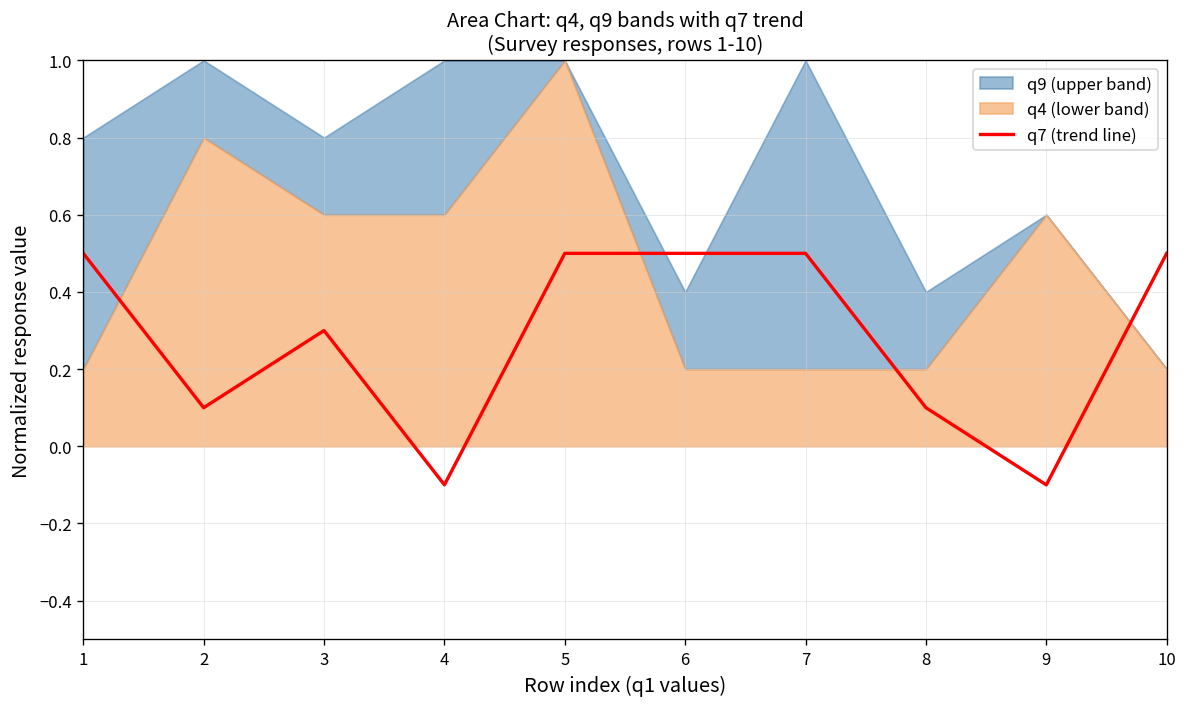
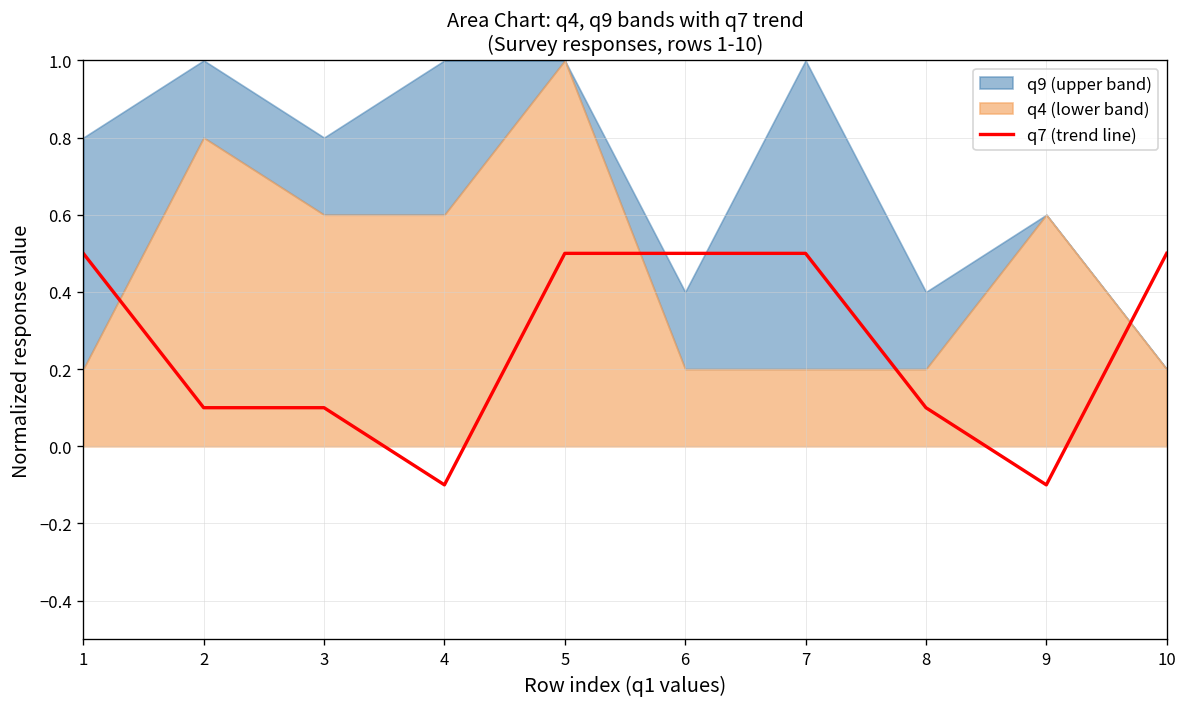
q7 (trend line), 3: 0.30 -> 0.10
